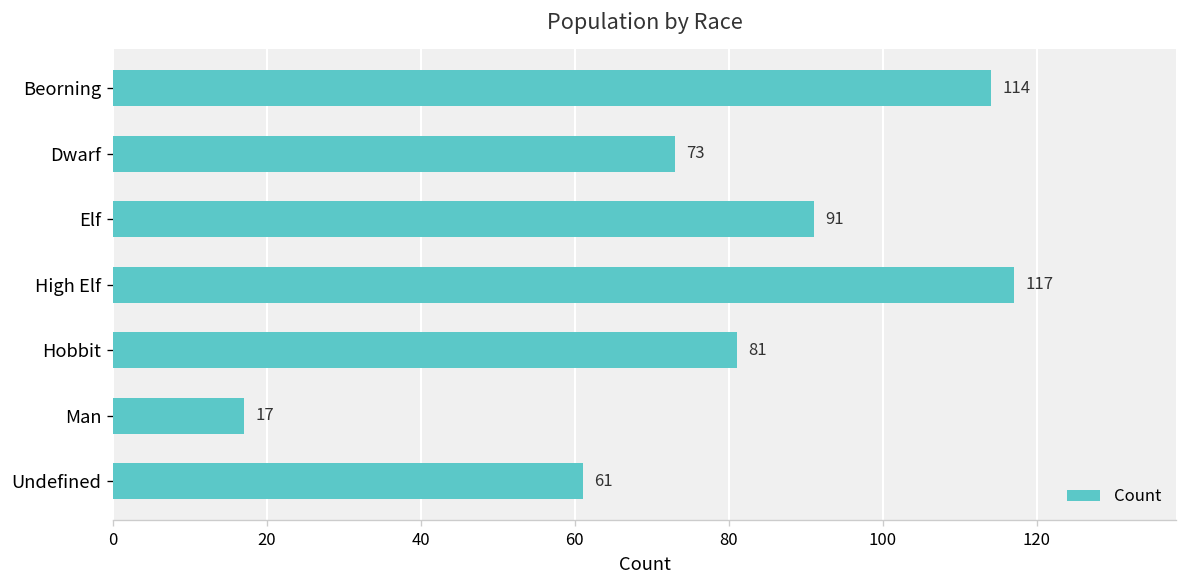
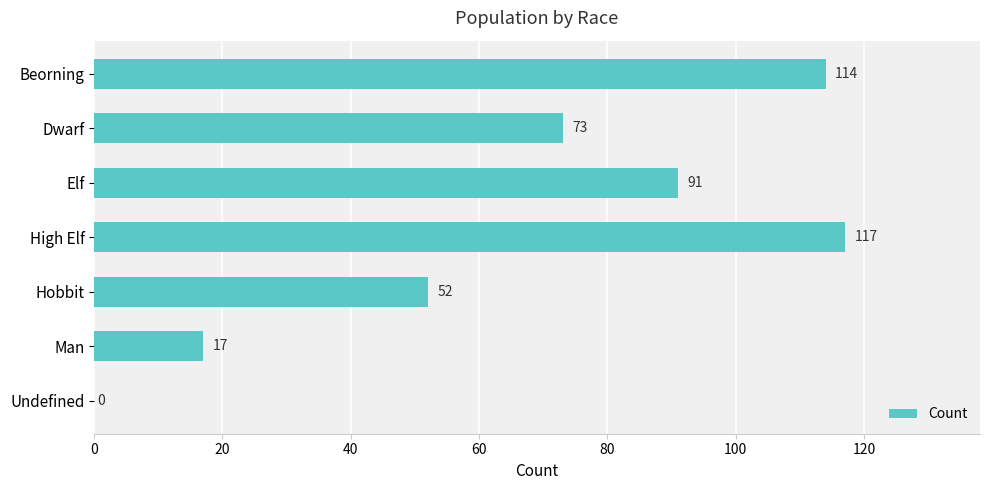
Hobbit: 81 -> 52
Undefined: 61 -> 0
